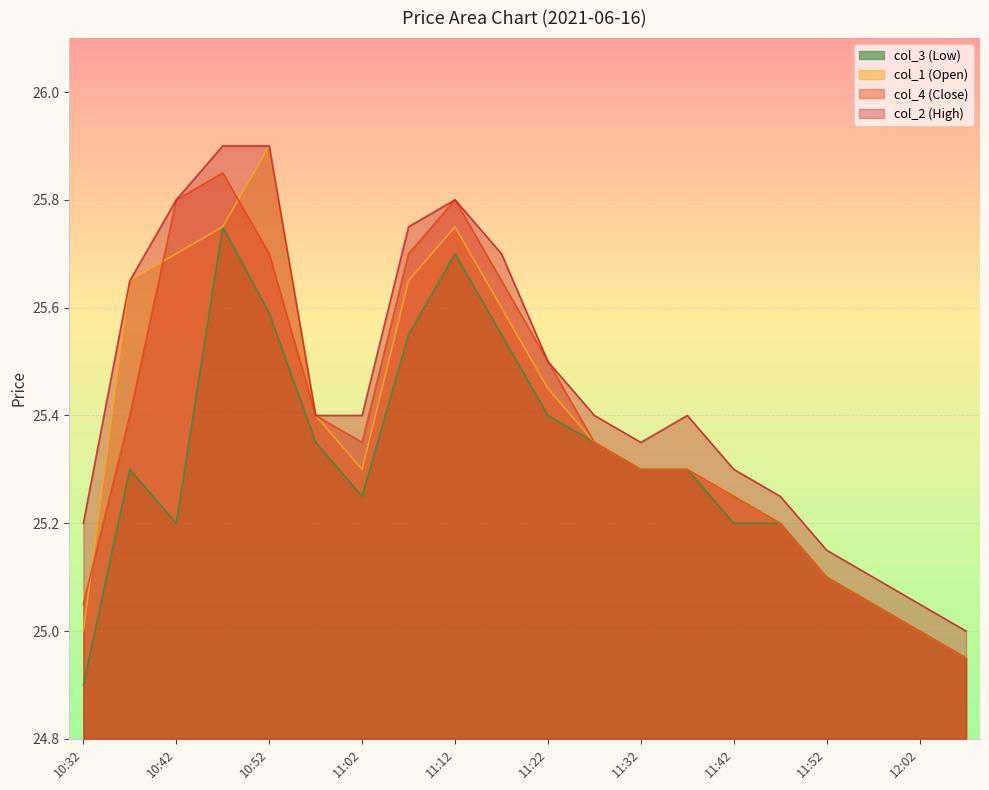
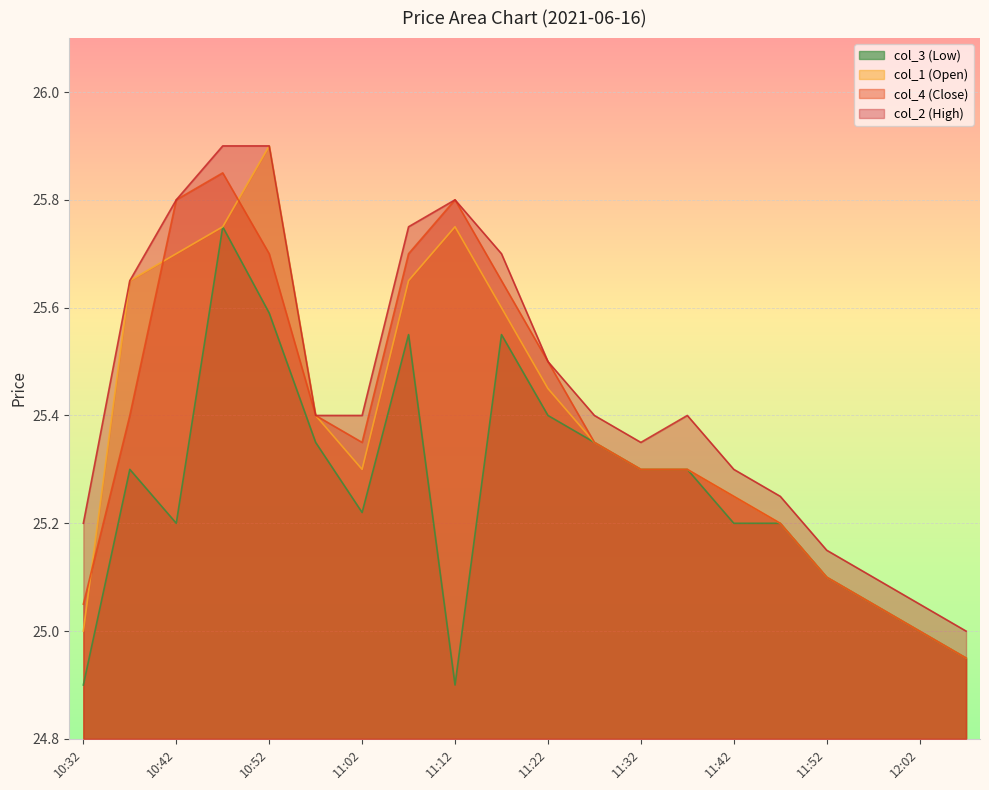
col_3 (Low), 11:02: 25.25 -> 25.22
col_3 (Low), 11:12: 25.7 -> 24.9
